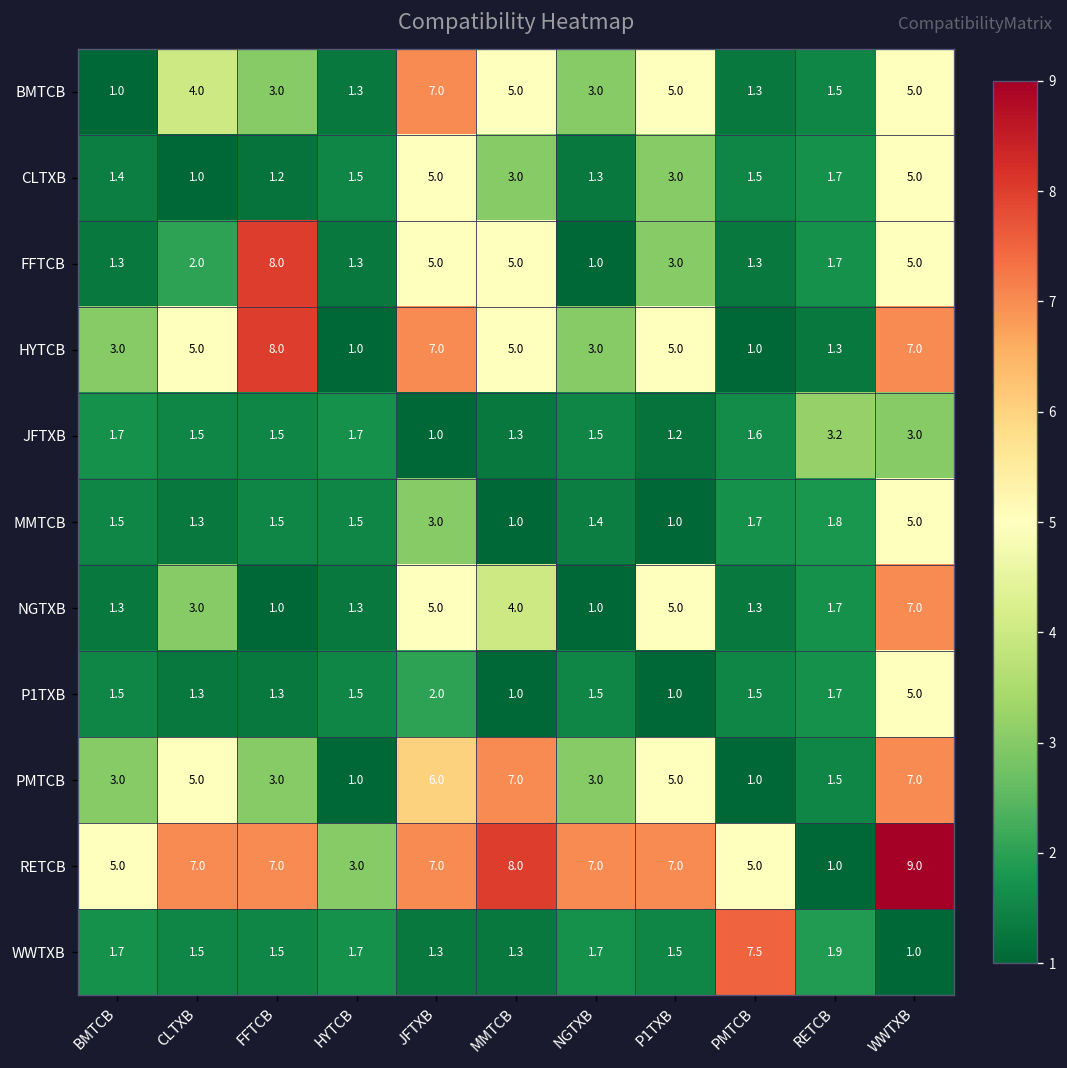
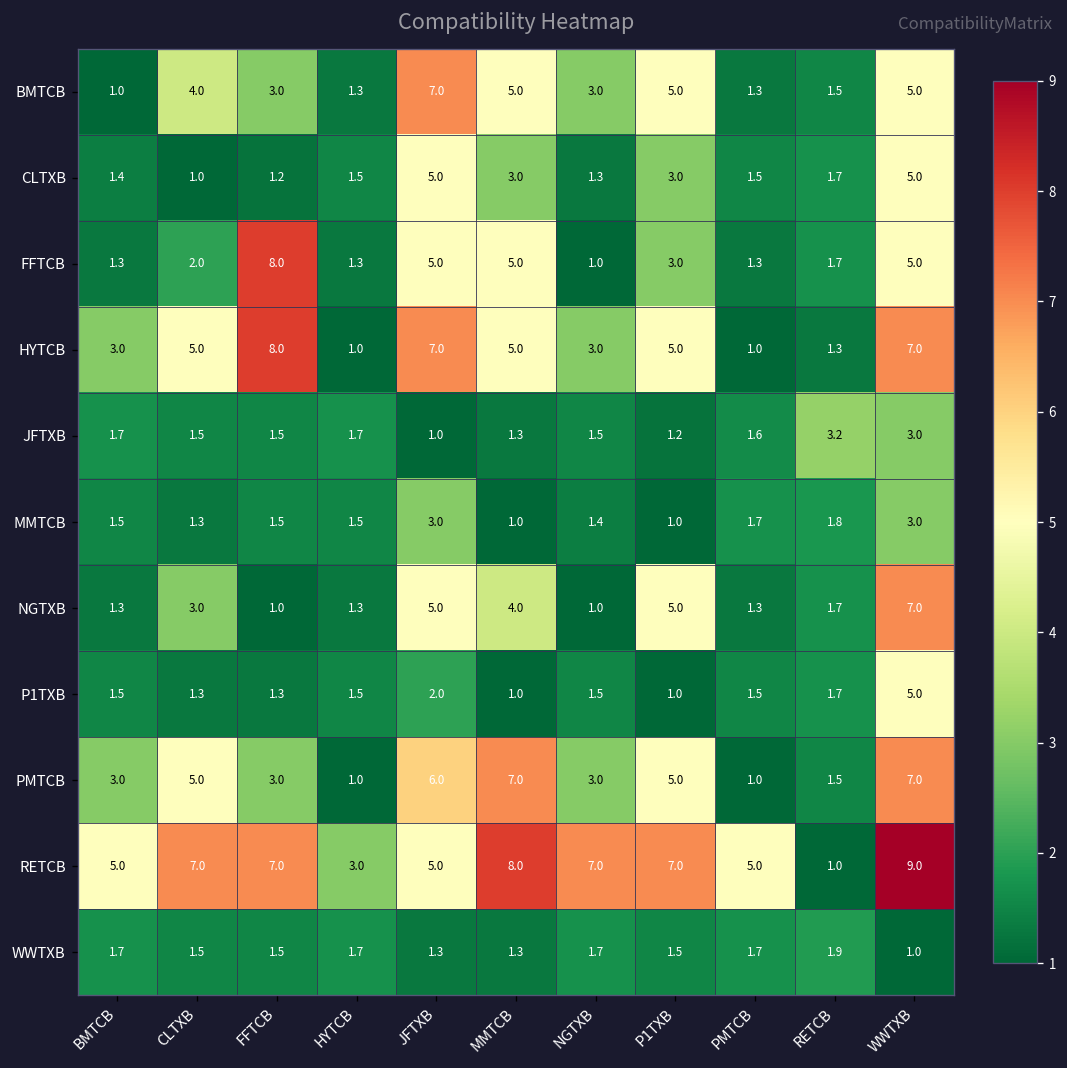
MMTCB, WWTXB: 5.0 -> 3.0
RETCB, JFTXB: 7.0 -> 5.0
WWTXB, PMTCB: 7.5 -> 1.7
